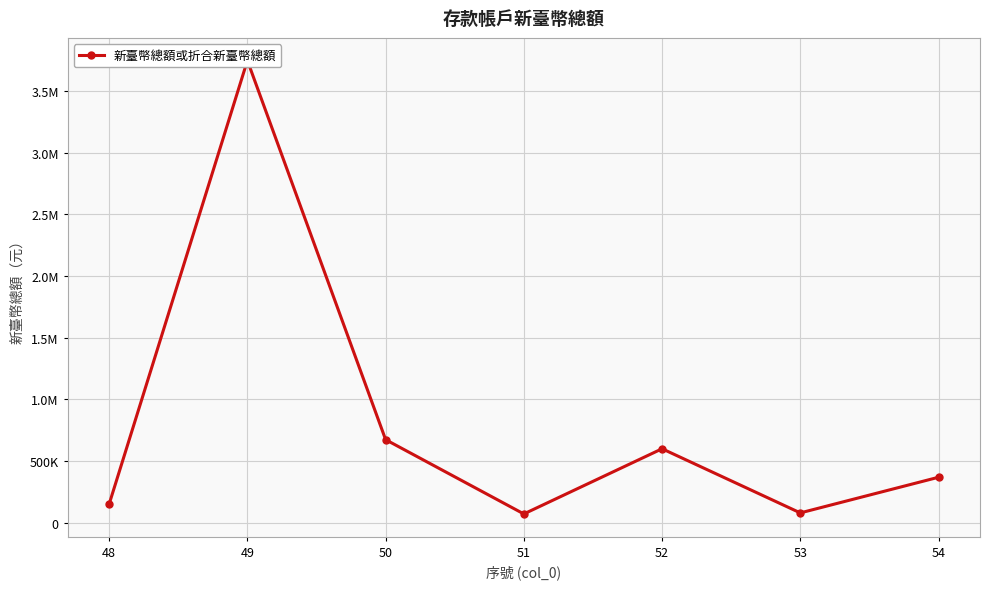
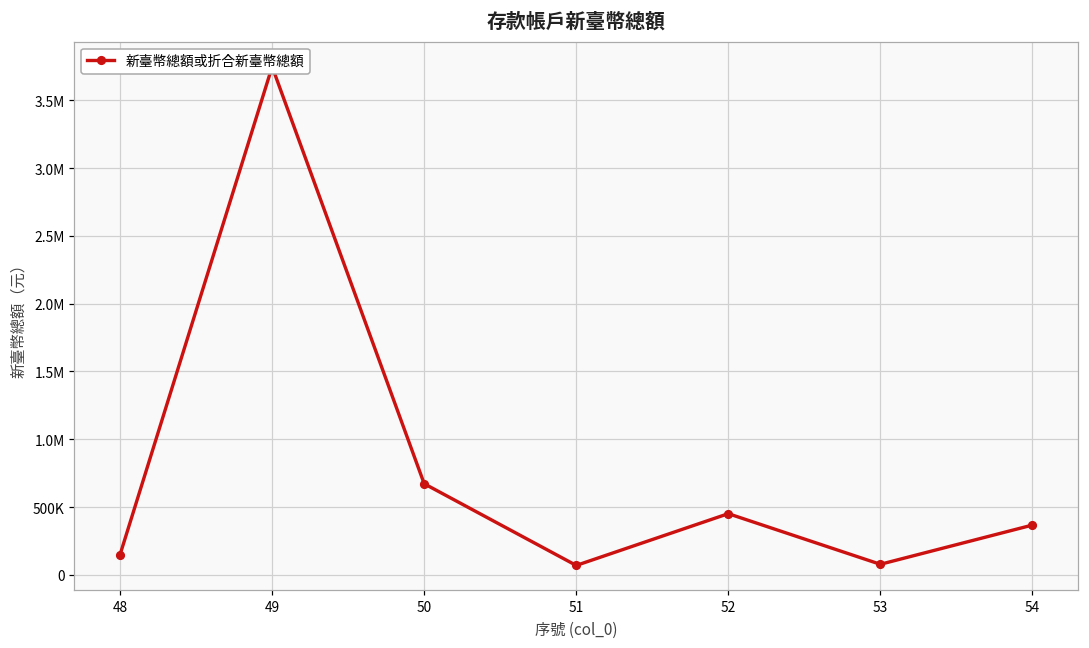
52: 600000 -> 450000
